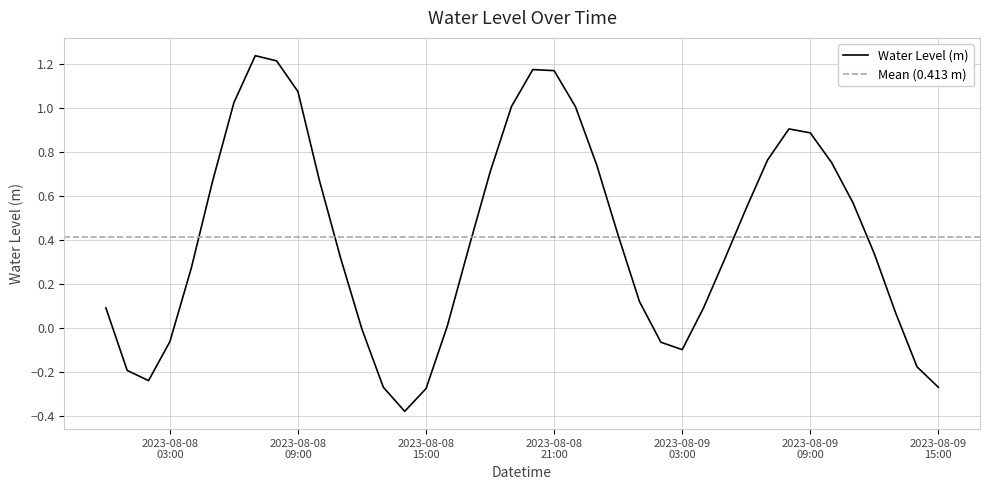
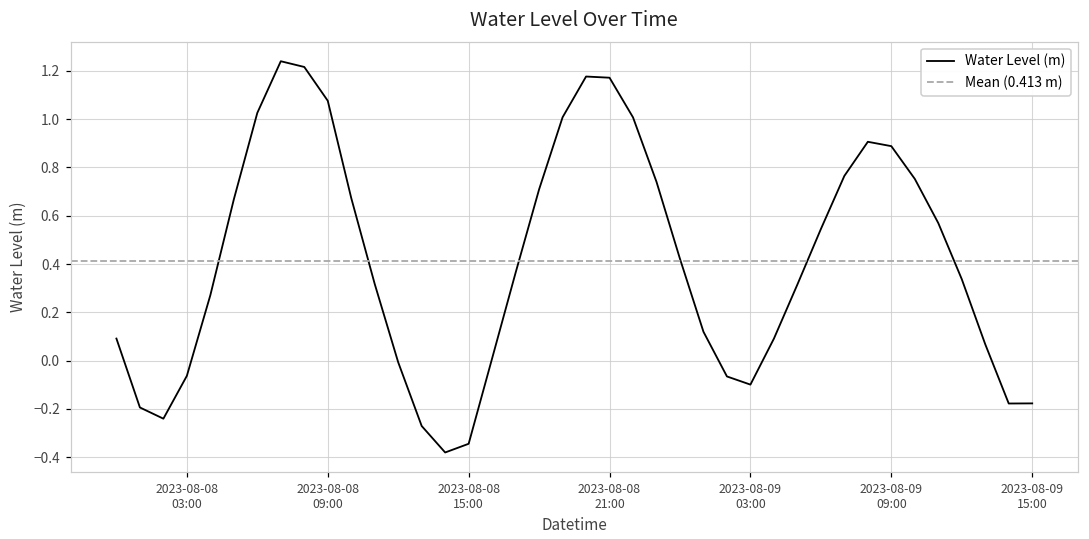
2023-08-08 15:00: -0.28 -> -0.34
2023-08-09 15:00: -0.27 -> -0.18
